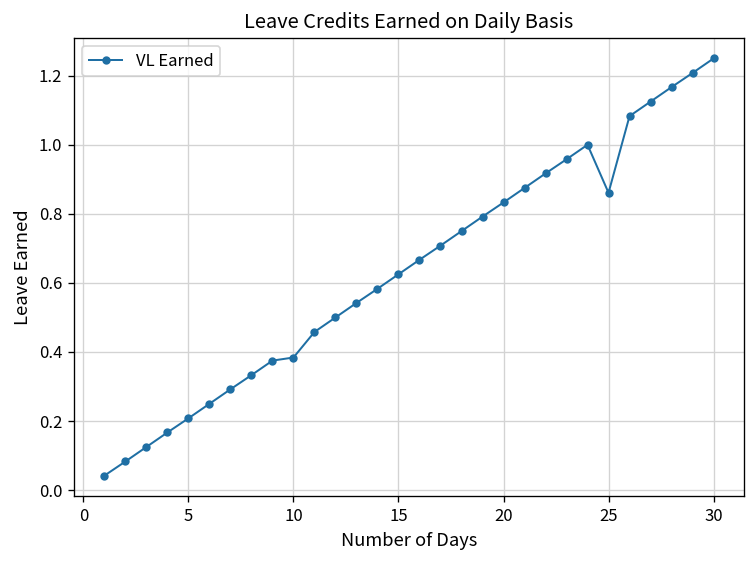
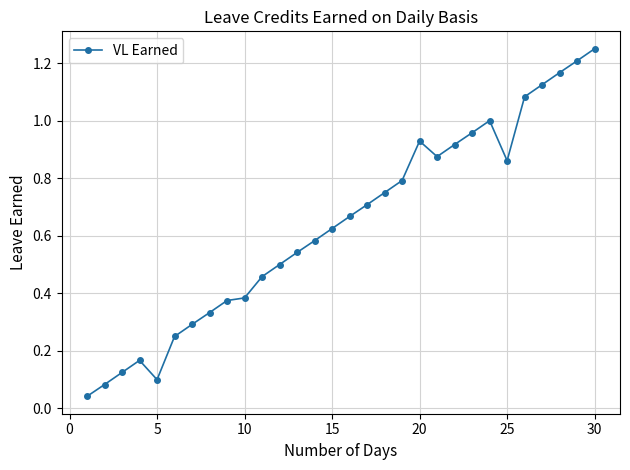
5: 0.21 -> 0.10
20: 0.83 -> 0.93
